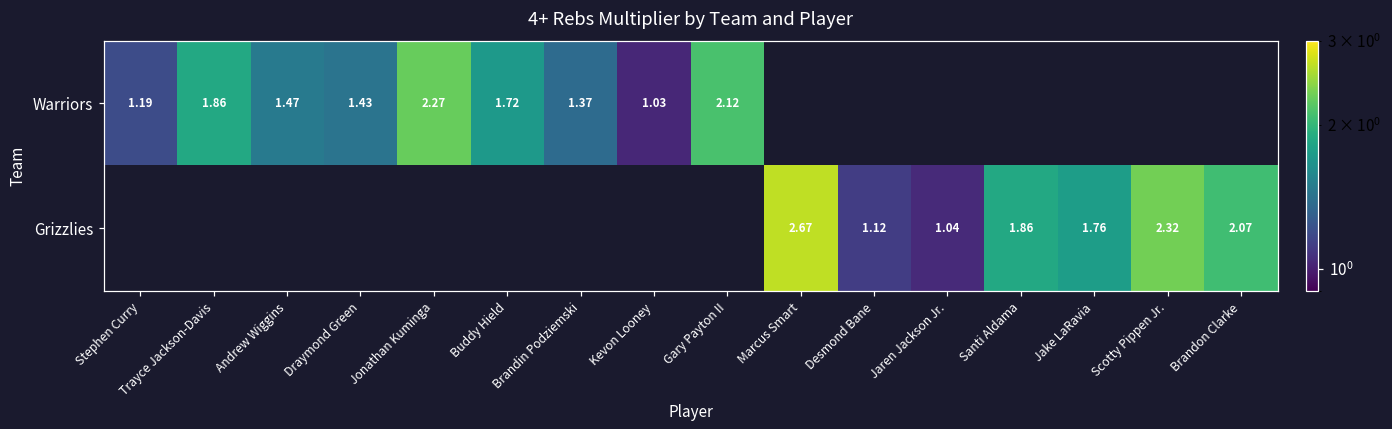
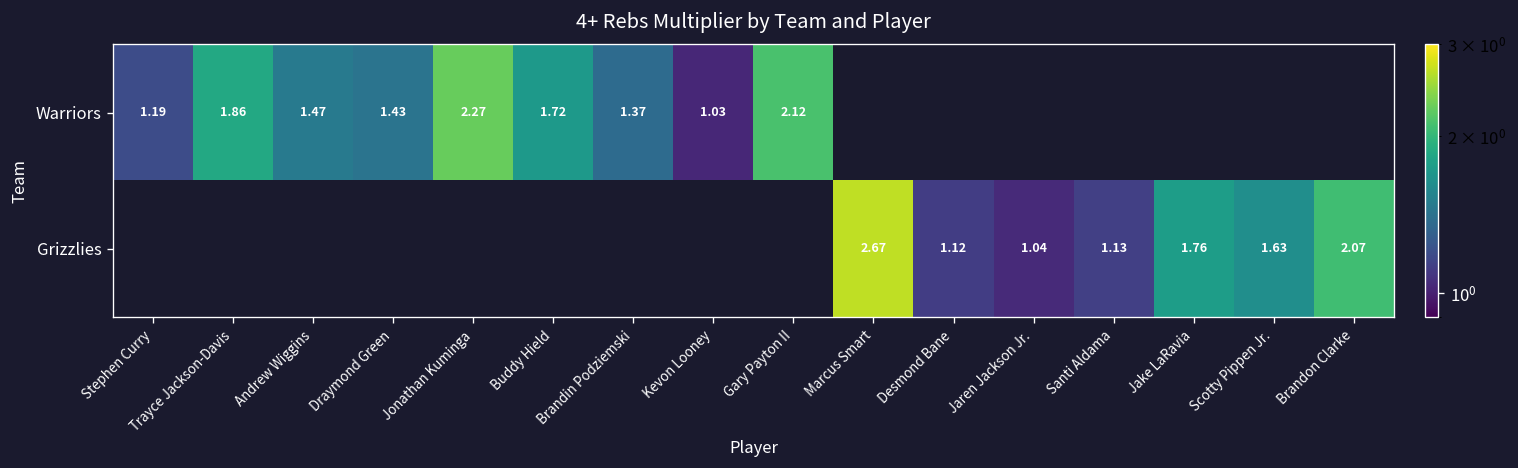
Grizzlies, Santi Aldama: 1.86 -> 1.13
Grizzlies, Scotty Pippen Jr.: 2.32 -> 1.63
